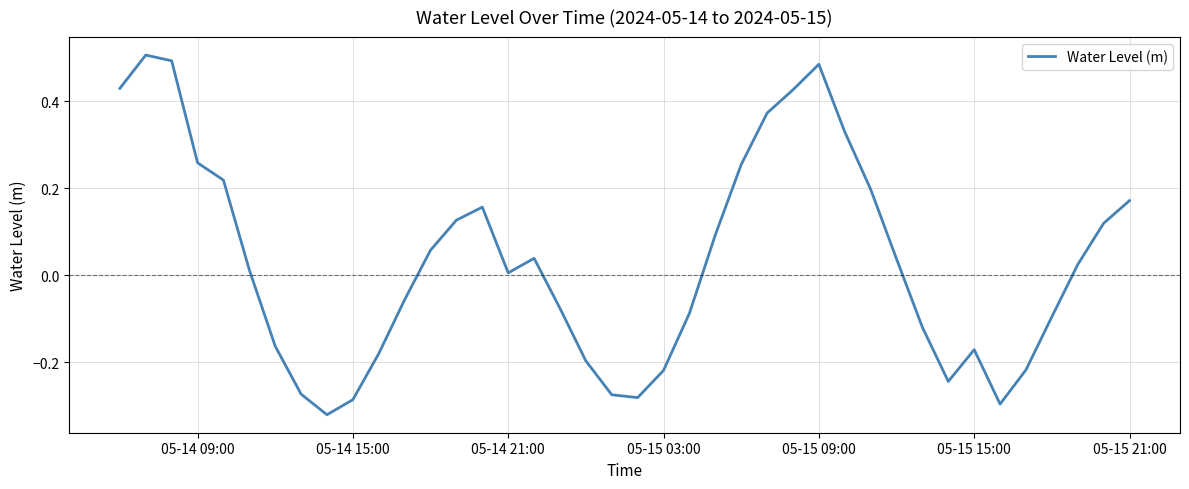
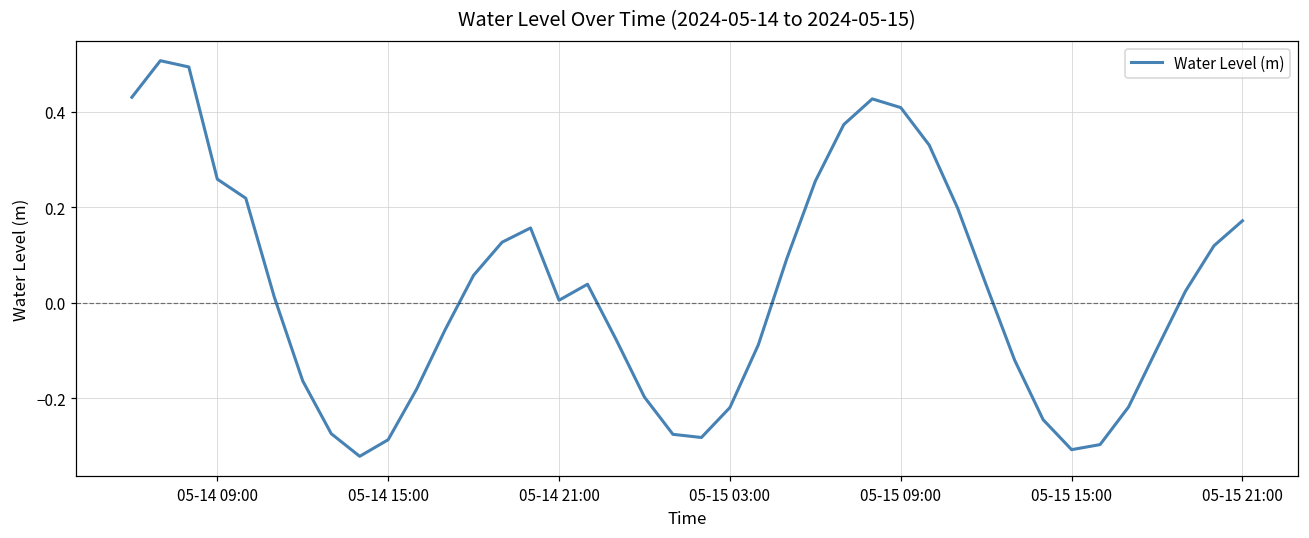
05-15 09:00: 0.49 -> 0.41
05-15 15:00: -0.17 -> -0.31
